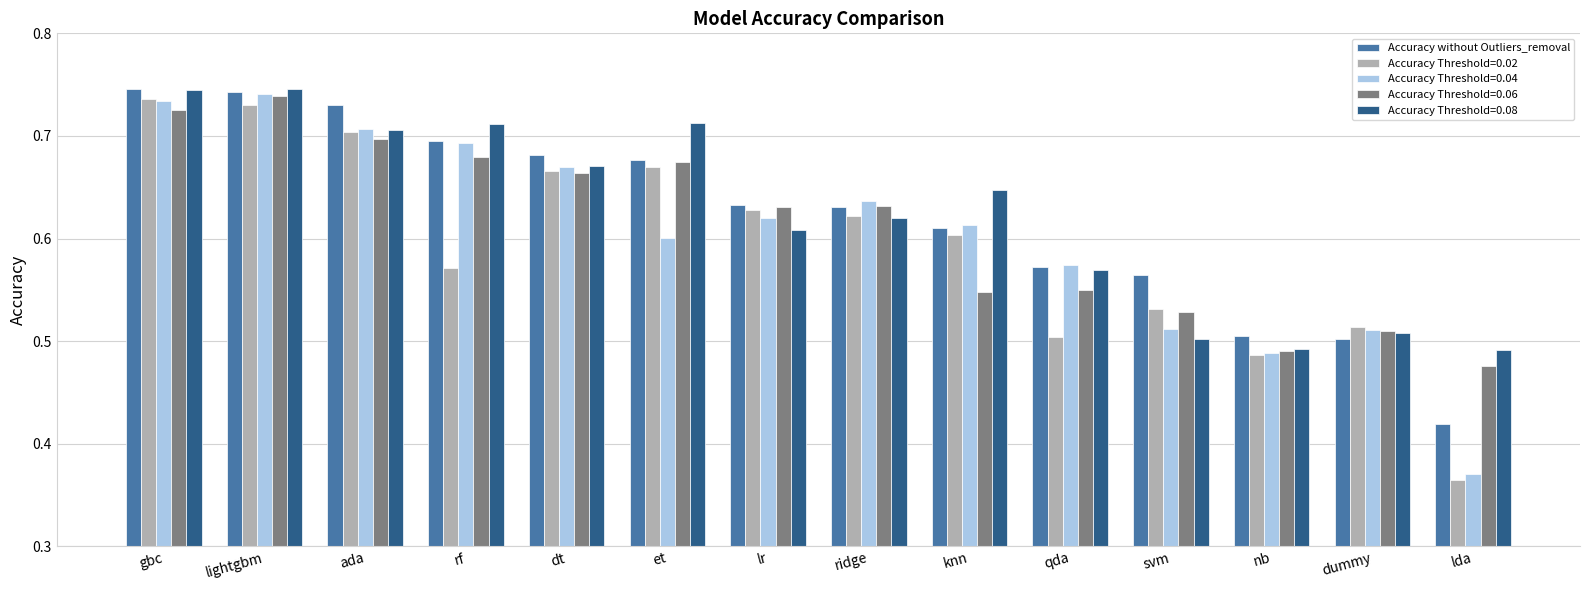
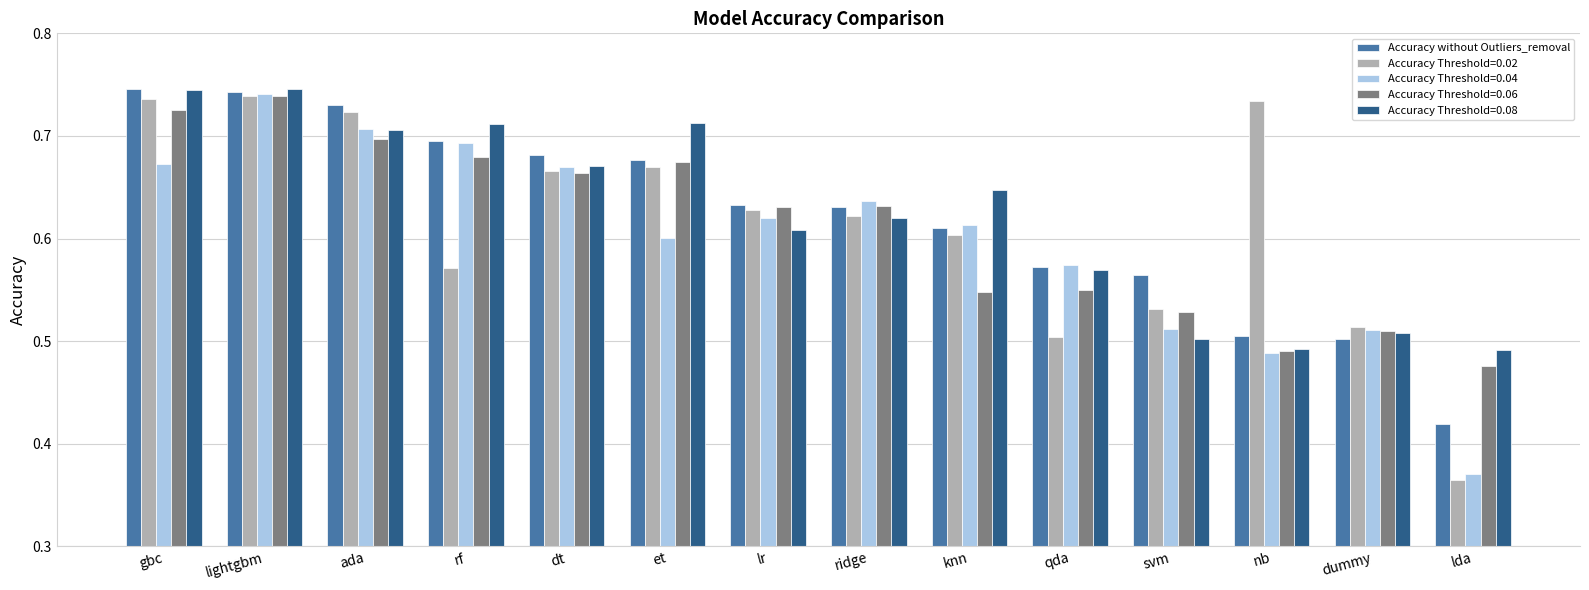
Accuracy Threshold=0.04, gbc: 0.734 -> 0.673
Accuracy Threshold=0.02, lightgbm: 0.730 -> 0.739
Accuracy Threshold=0.02, ada: 0.704 -> 0.723
Accuracy Threshold=0.02, nb: 0.486 -> 0.735
